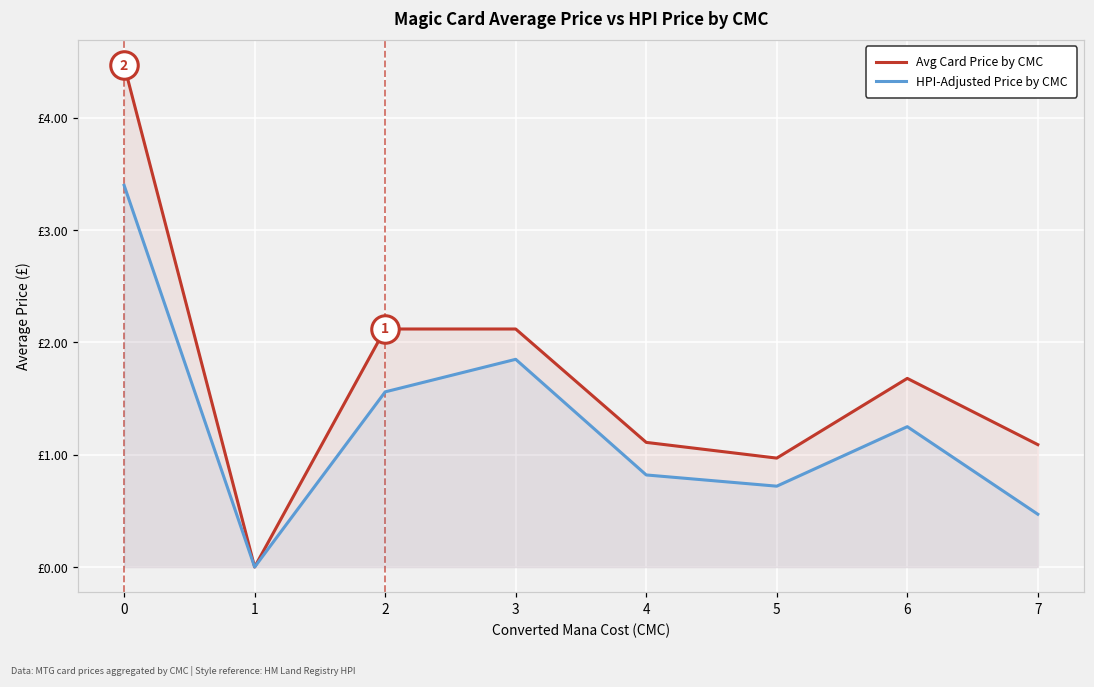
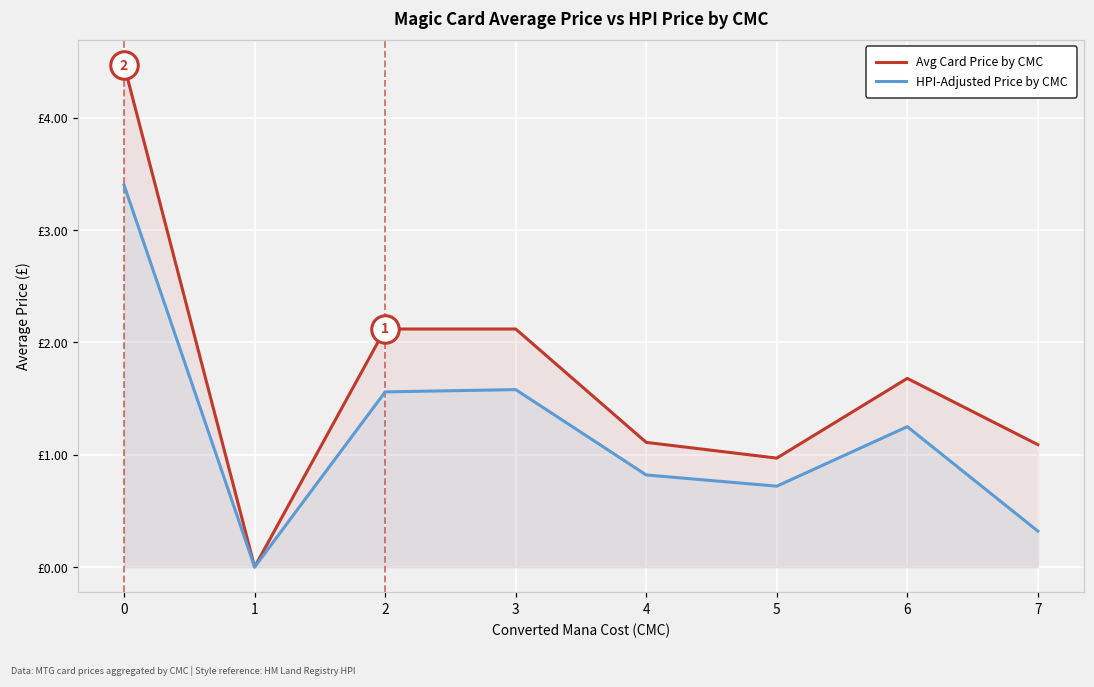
HPI-Adjusted Price by CMC, 3: £1.85 -> £1.58
HPI-Adjusted Price by CMC, 7: £0.47 -> £0.32
